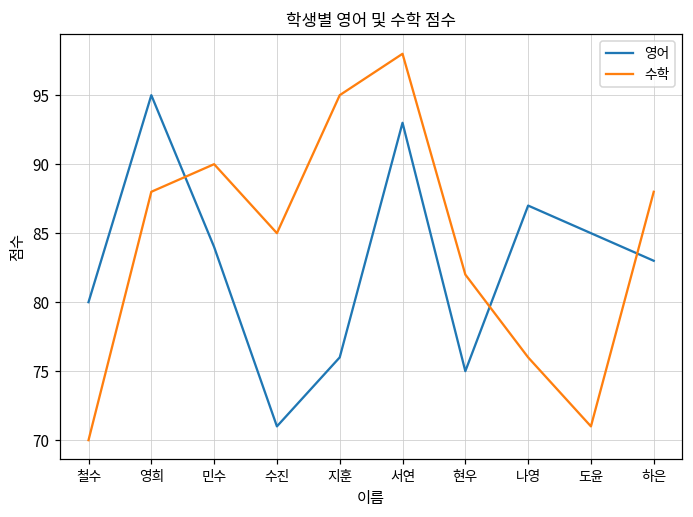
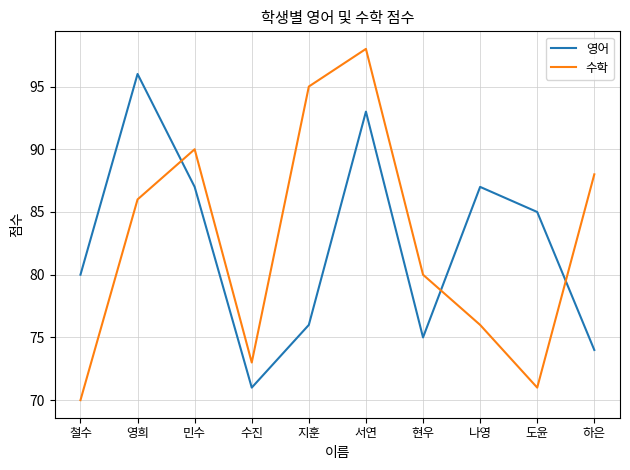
영어, 영희: 95 -> 96
수학, 영희: 88 -> 86
영어, 민수: 84 -> 87
수학, 수진: 85 -> 73
수학, 현우: 82 -> 80
영어, 하은: 83 -> 74
